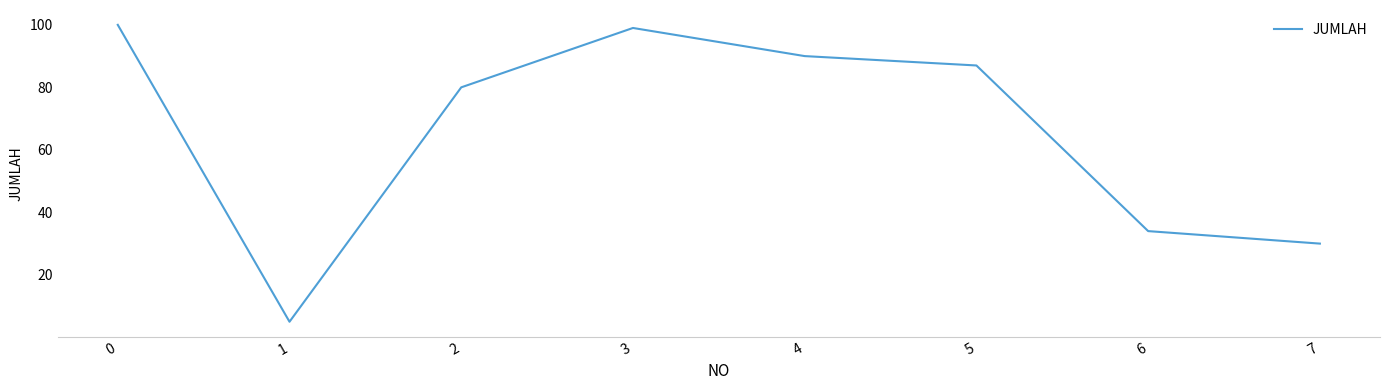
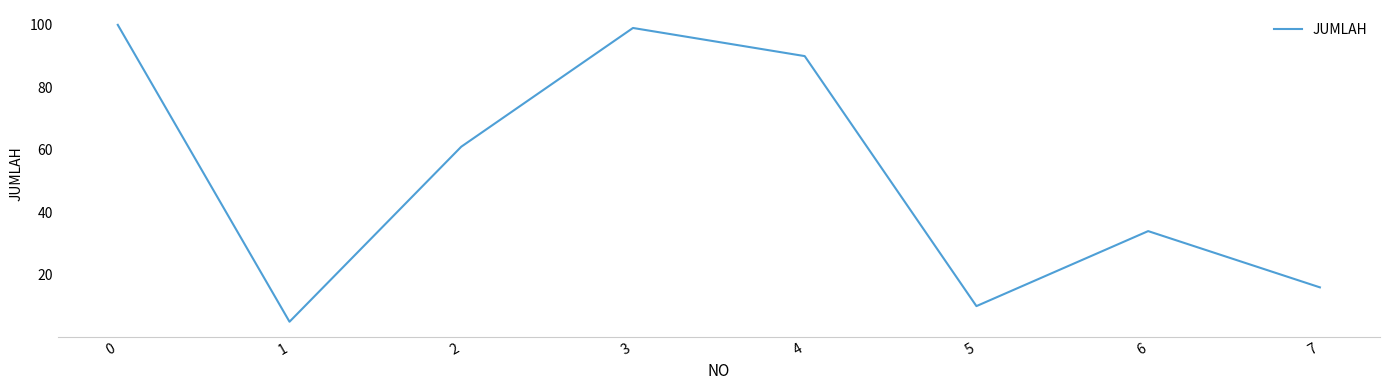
2: 80 -> 61
5: 87 -> 10
7: 30 -> 16
